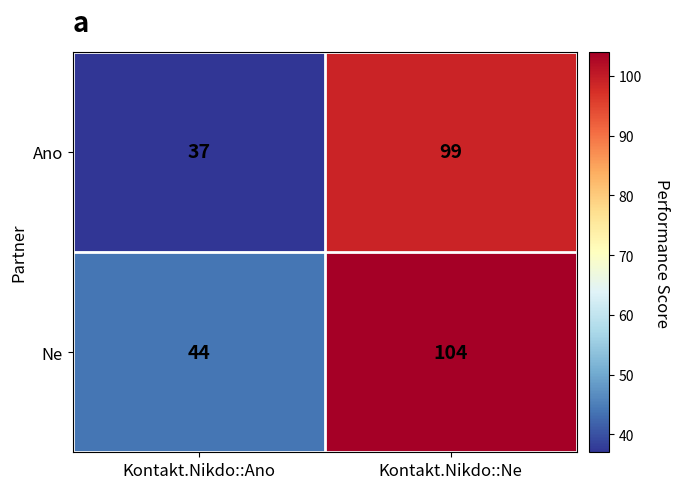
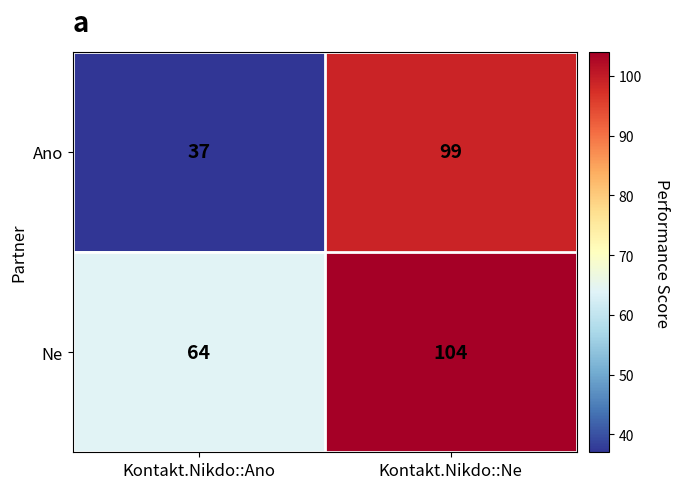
Ne, Kontakt.Nikdo::Ano: 44 -> 64
